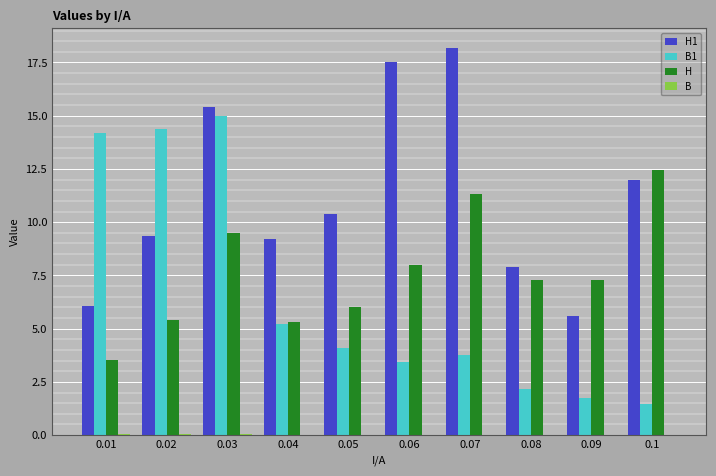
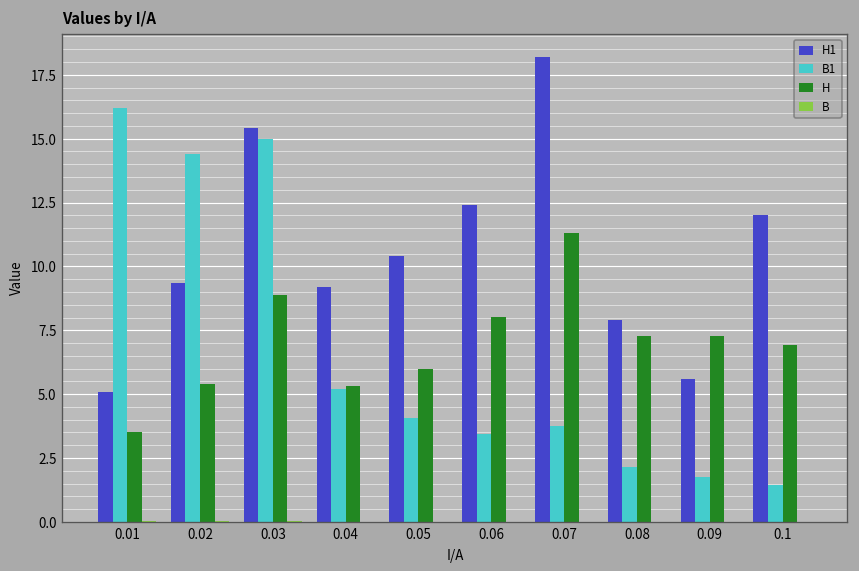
H1, 0.01: 6.1 -> 5.1
B1, 0.01: 14.2 -> 16.2
H, 0.03: 9.5 -> 8.9
H1, 0.06: 17.5 -> 12.4
H, 0.1: 12.4 -> 6.9
